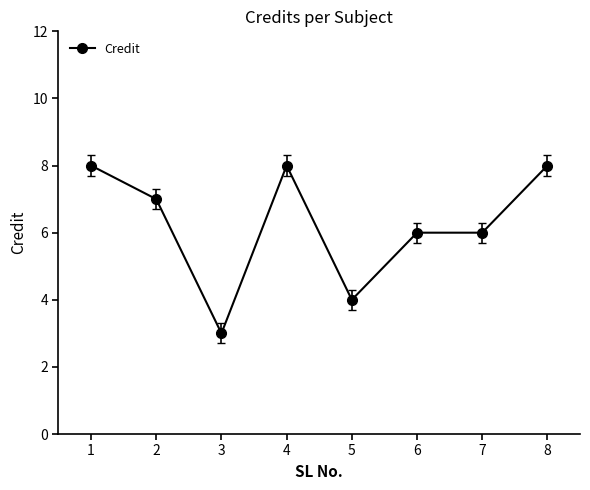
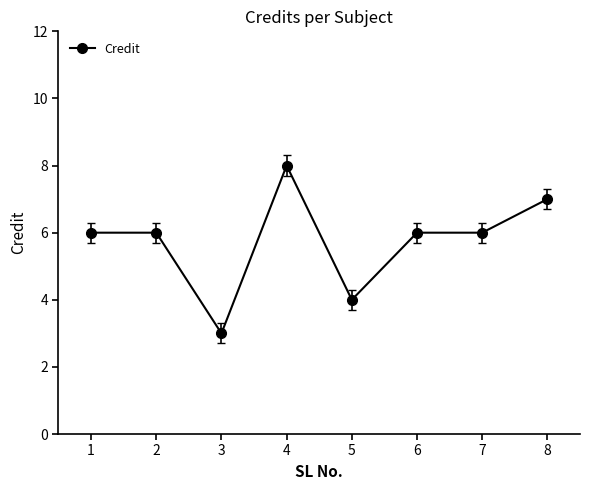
Credit, 1: 8 -> 6
Credit, 2: 7 -> 6
Credit, 8: 8 -> 7
